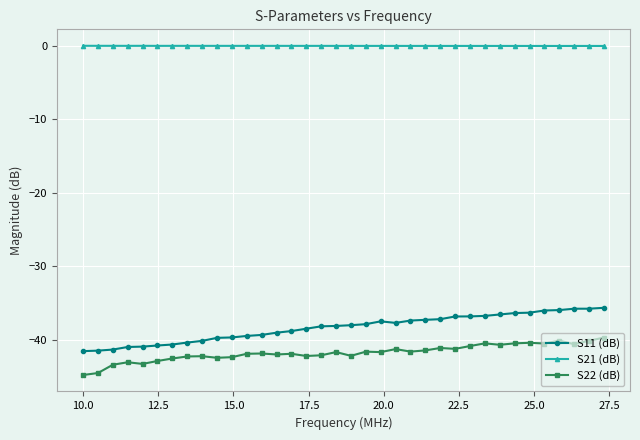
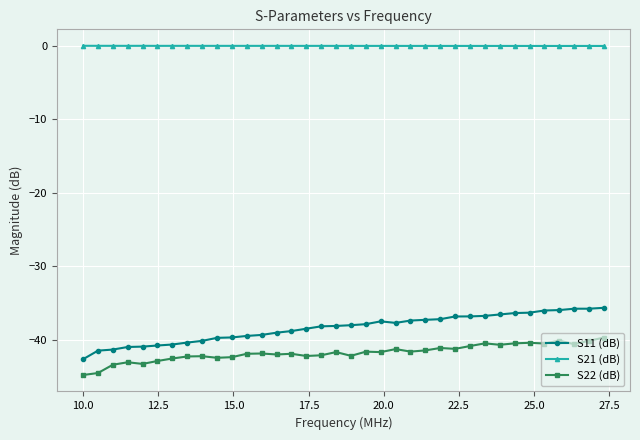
S11 (dB), 10.0: -42 -> -43
